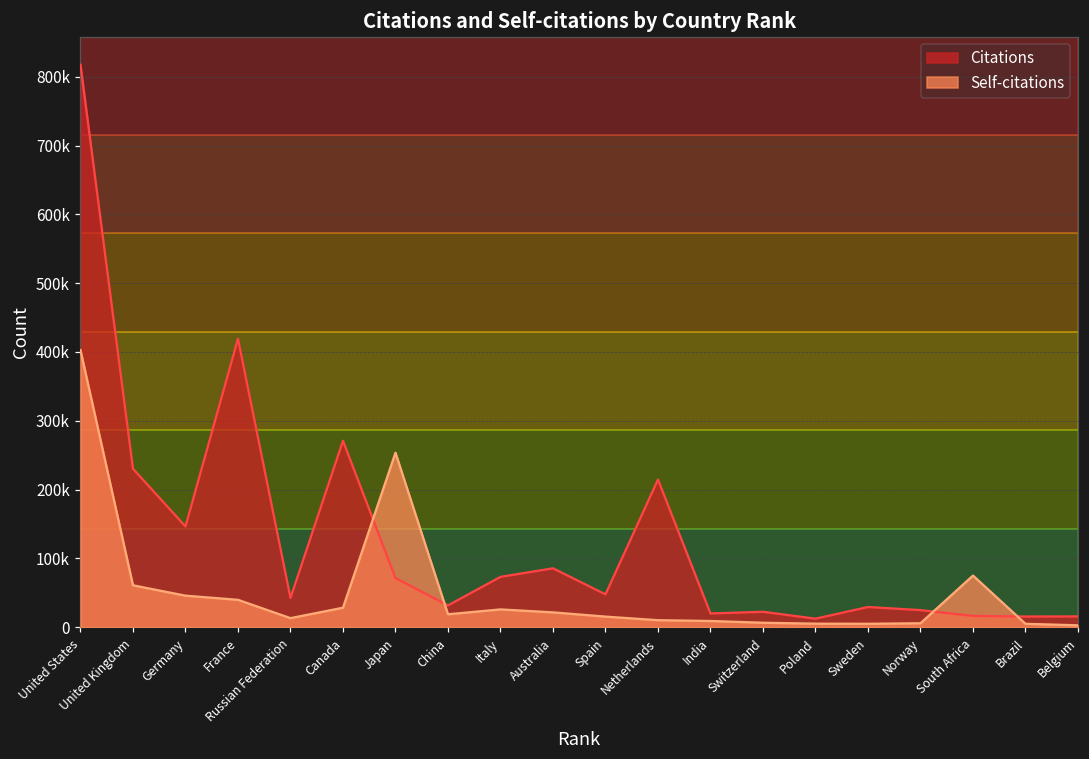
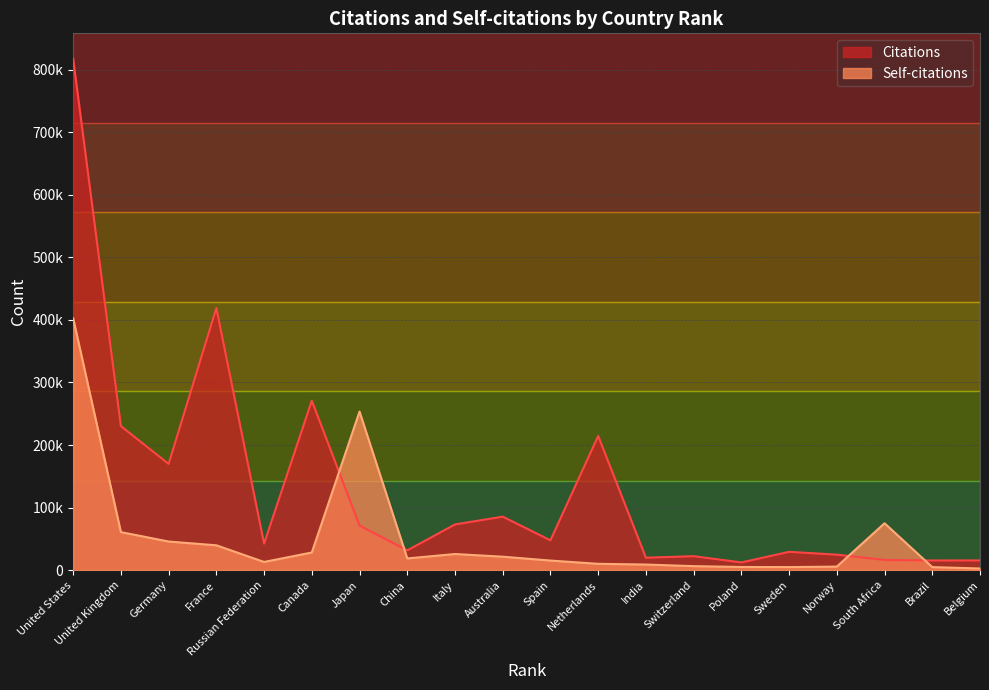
Citations, Germany: 150000 -> 170000
